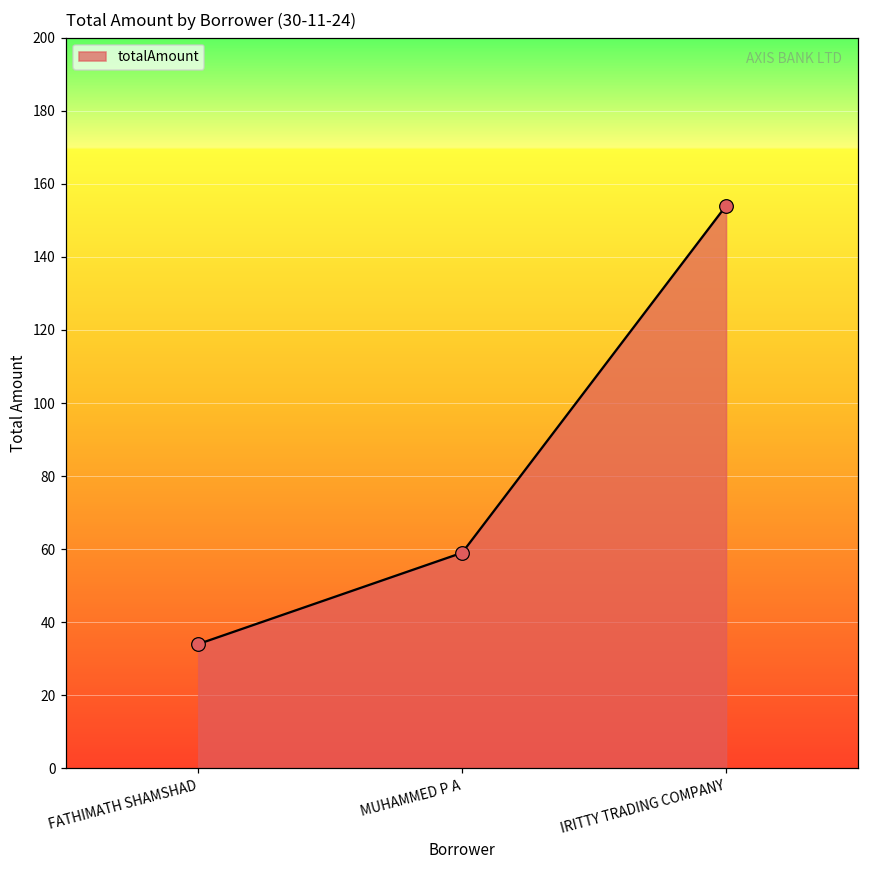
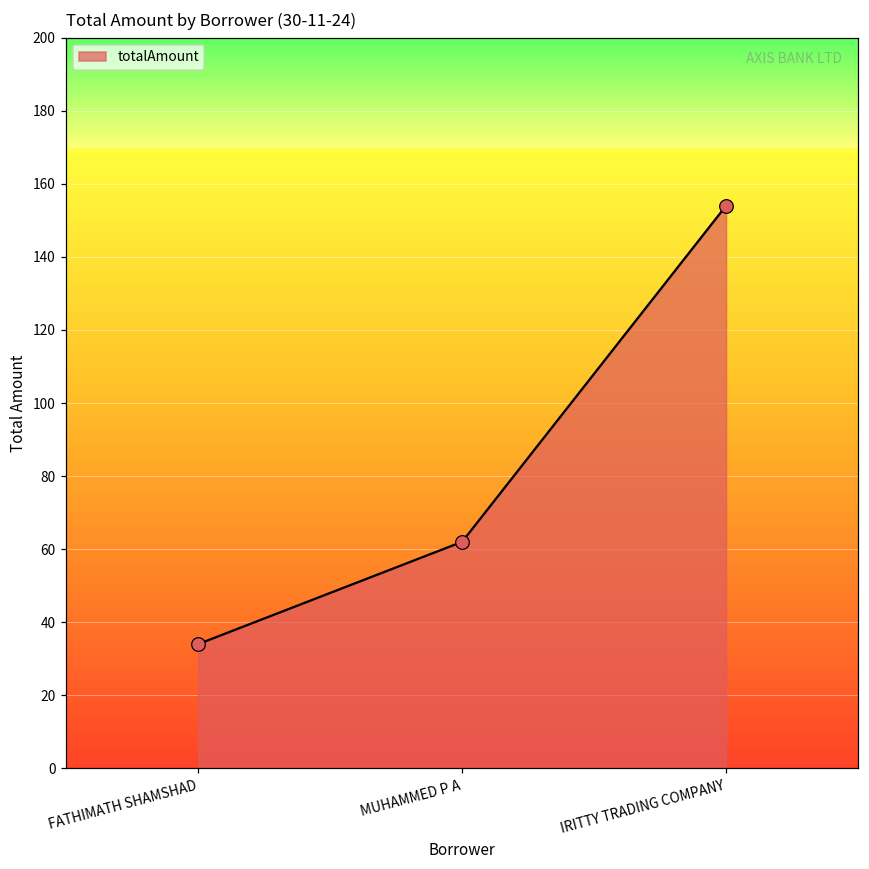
MUHAMMED P A: 59 -> 62
